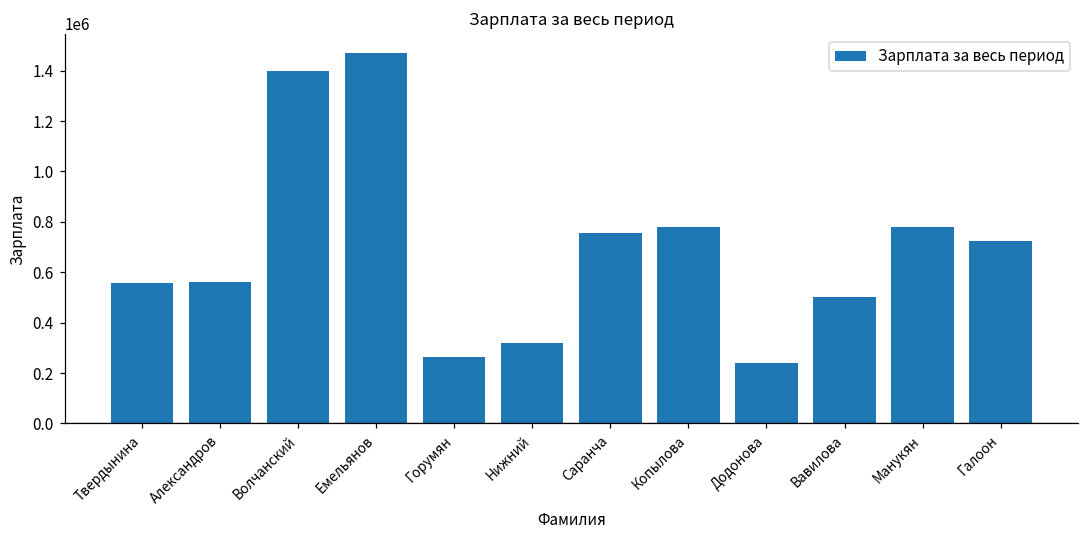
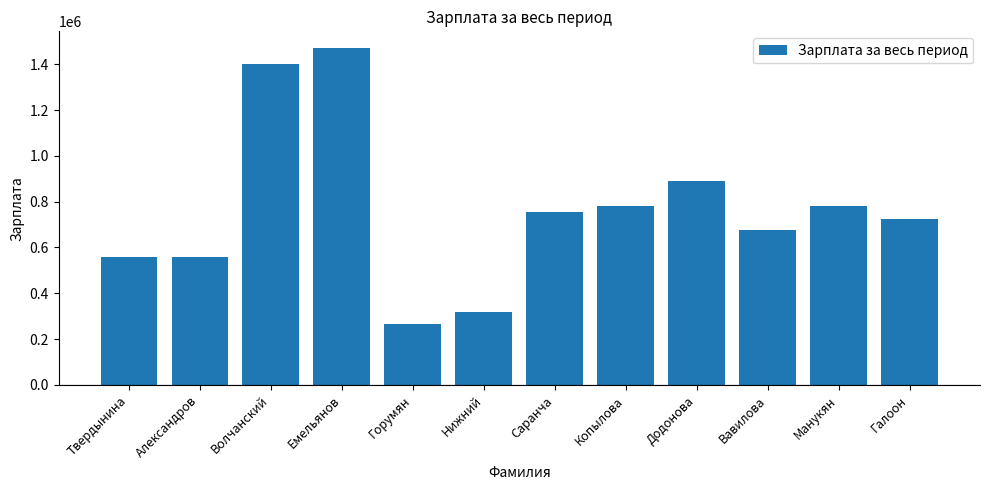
Додонова: 240000 -> 890000
Вавилова: 500000 -> 680000
